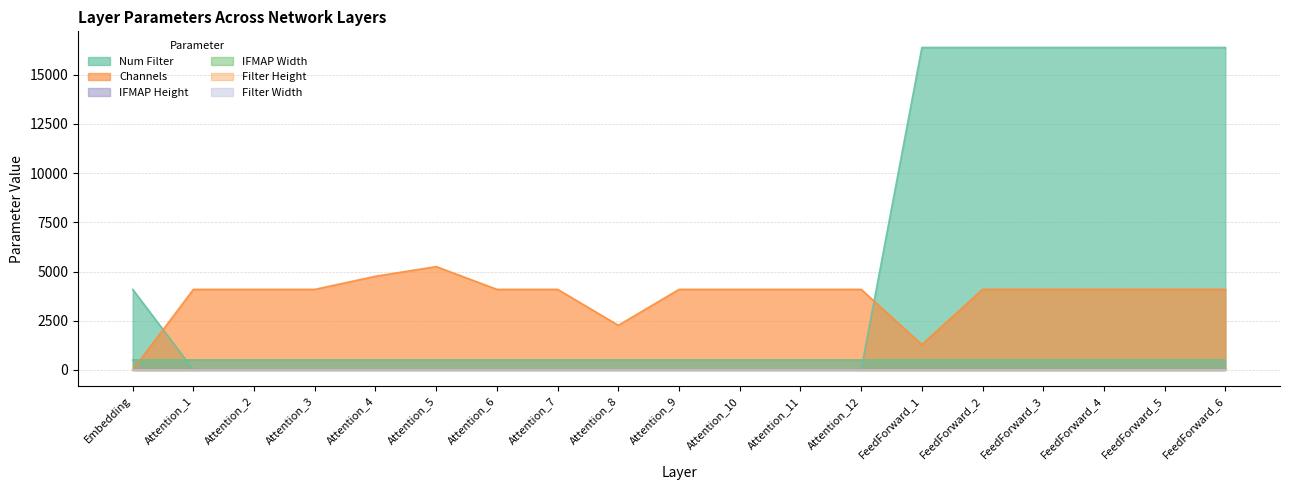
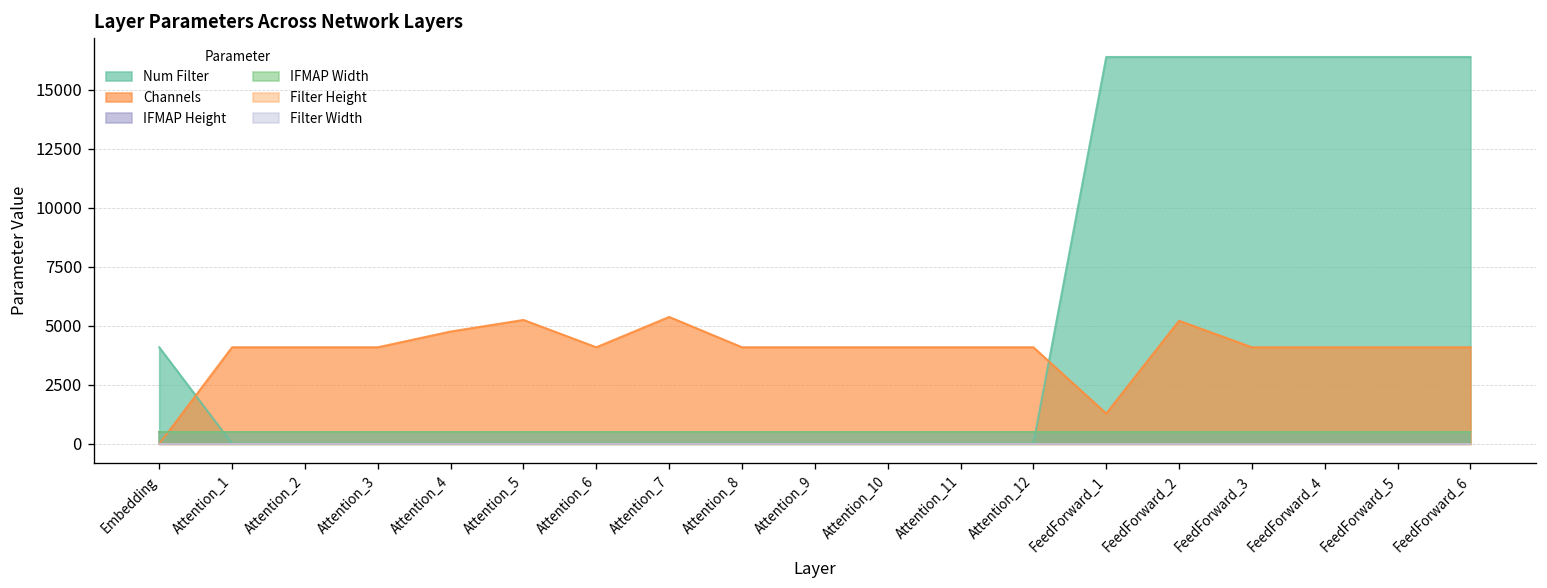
Channels, Attention_7: 4100 -> 5400
Channels, Attention_8: 2300 -> 4100
Channels, FeedForward_2: 4100 -> 5200
